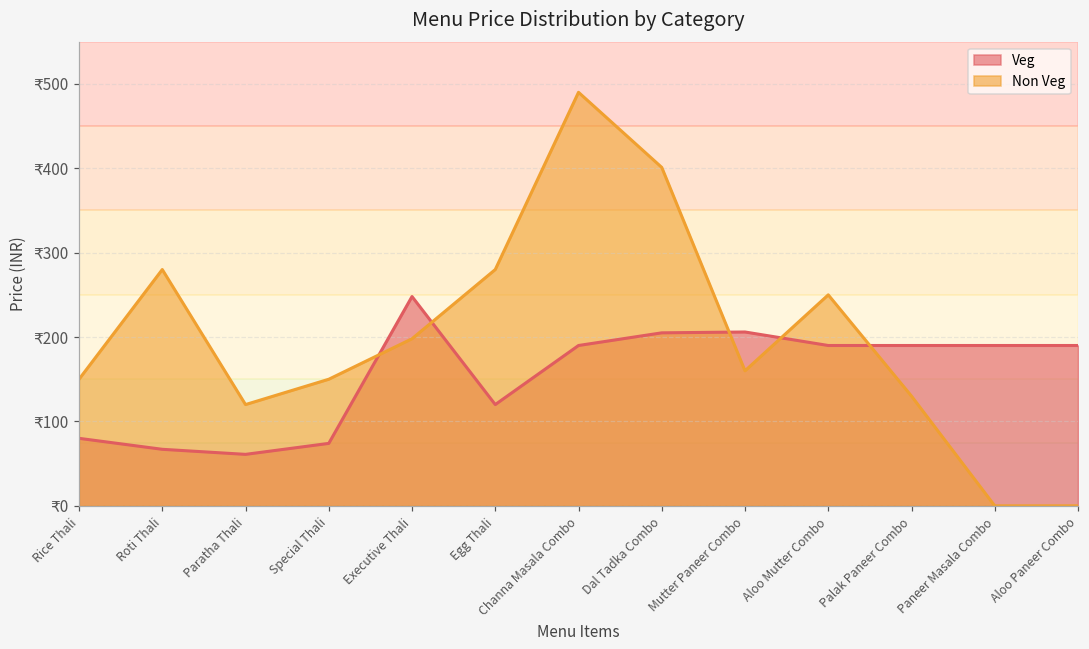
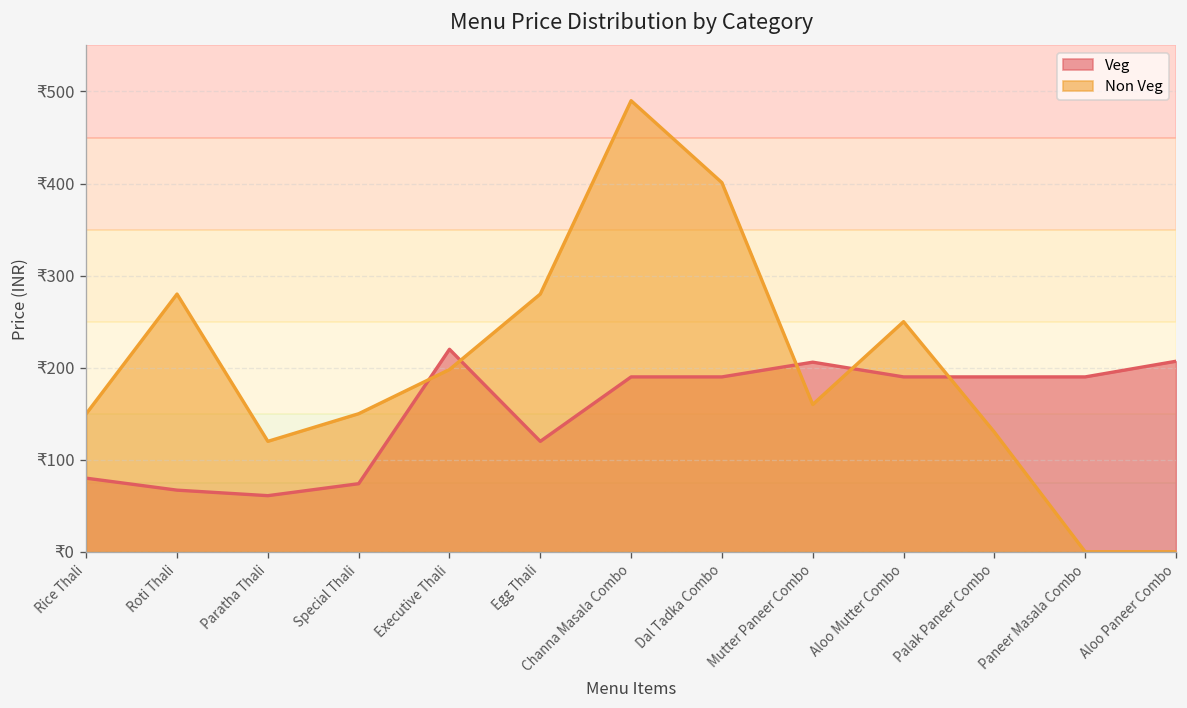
Veg, Executive Thali: ₹250 -> ₹220
Veg, Dal Tadka Combo: ₹210 -> ₹190
Veg, Aloo Paneer Combo: ₹190 -> ₹210
